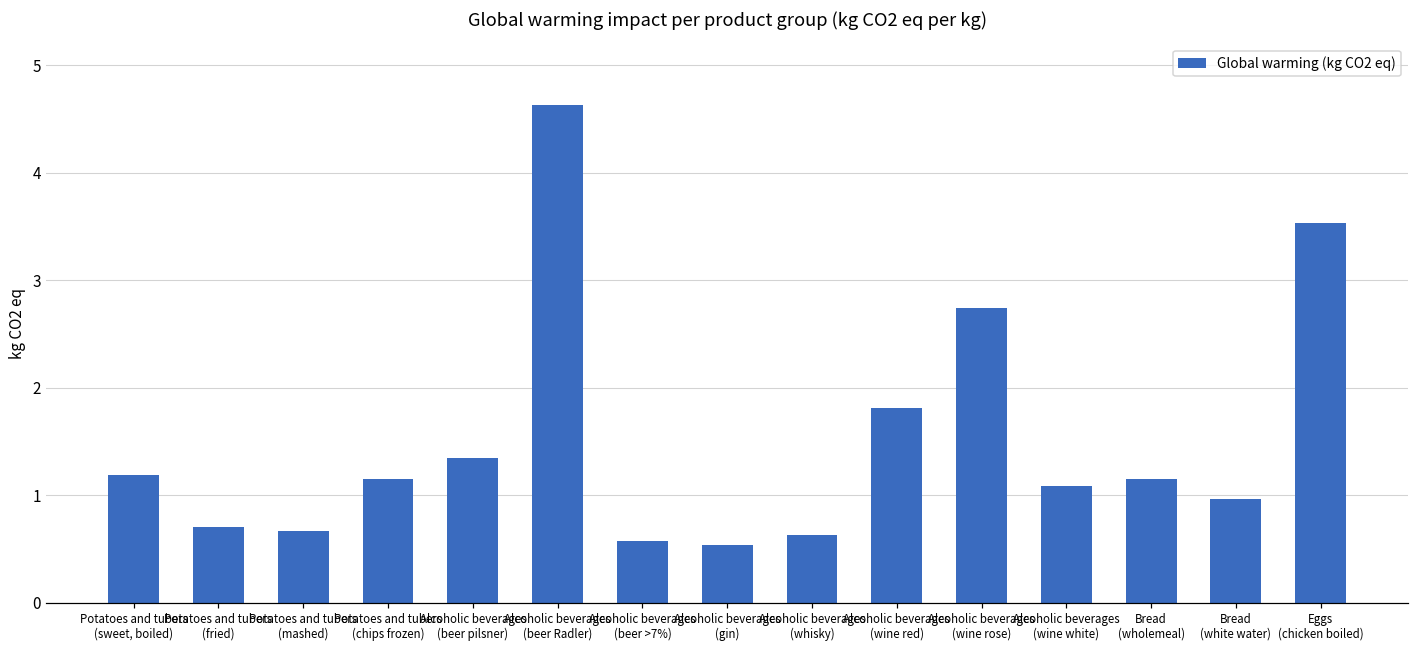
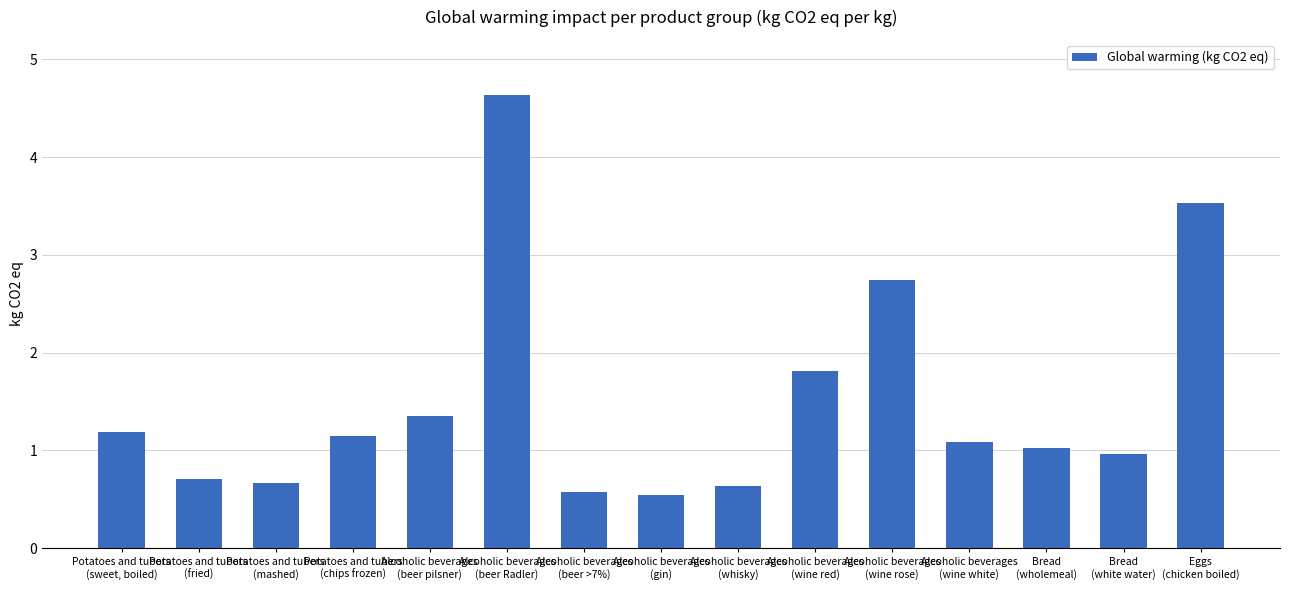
Bread (wholemeal): 1.2 -> 1.0
